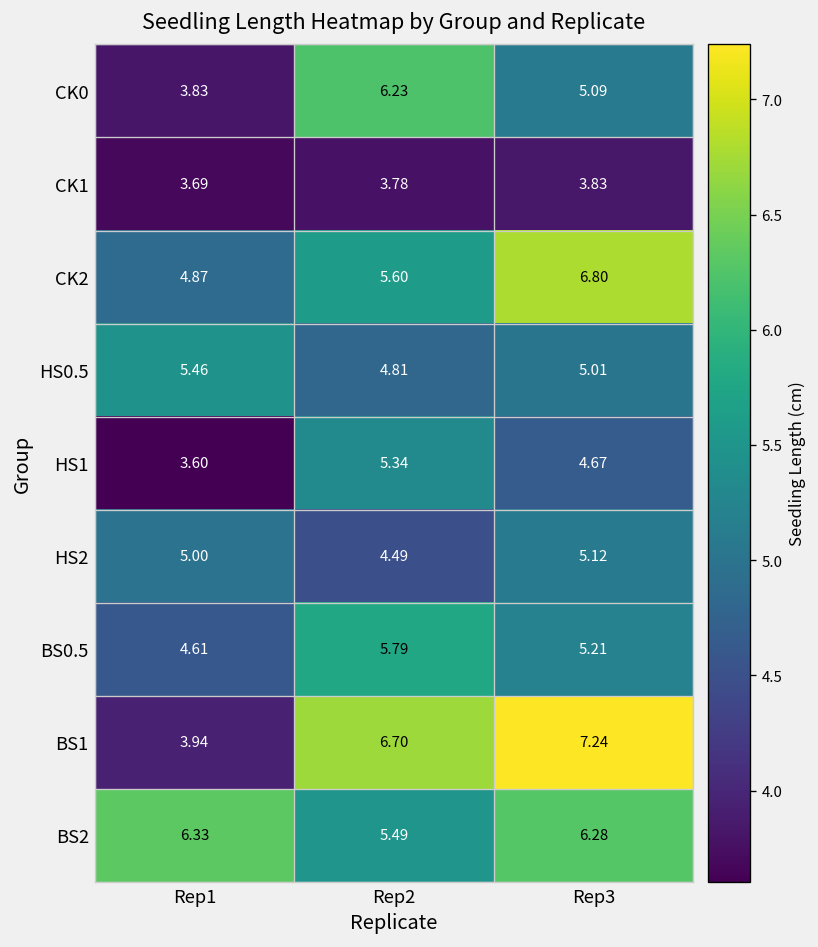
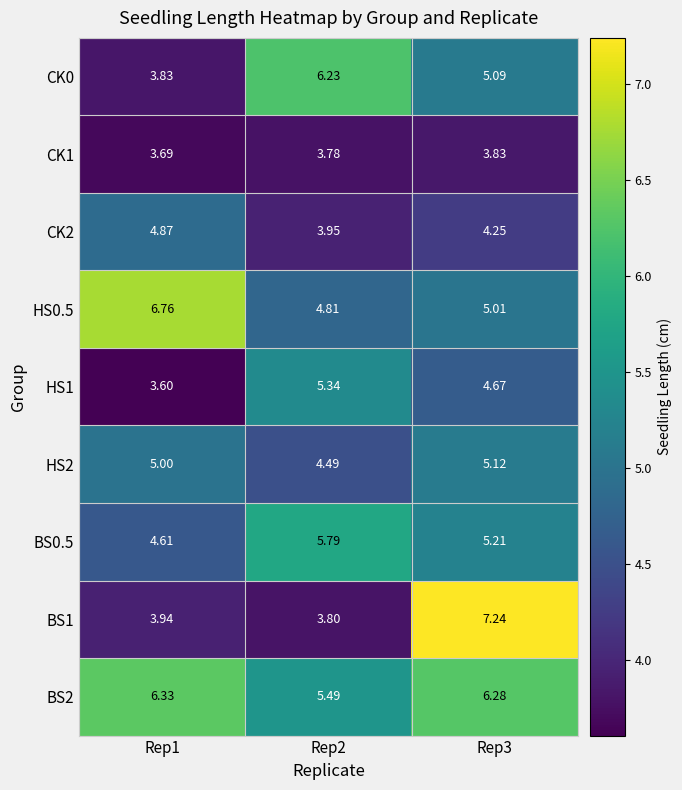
CK2, Rep2: 5.60 -> 3.95
CK2, Rep3: 6.80 -> 4.25
HS0.5, Rep1: 5.46 -> 6.76
BS1, Rep2: 6.70 -> 3.80
